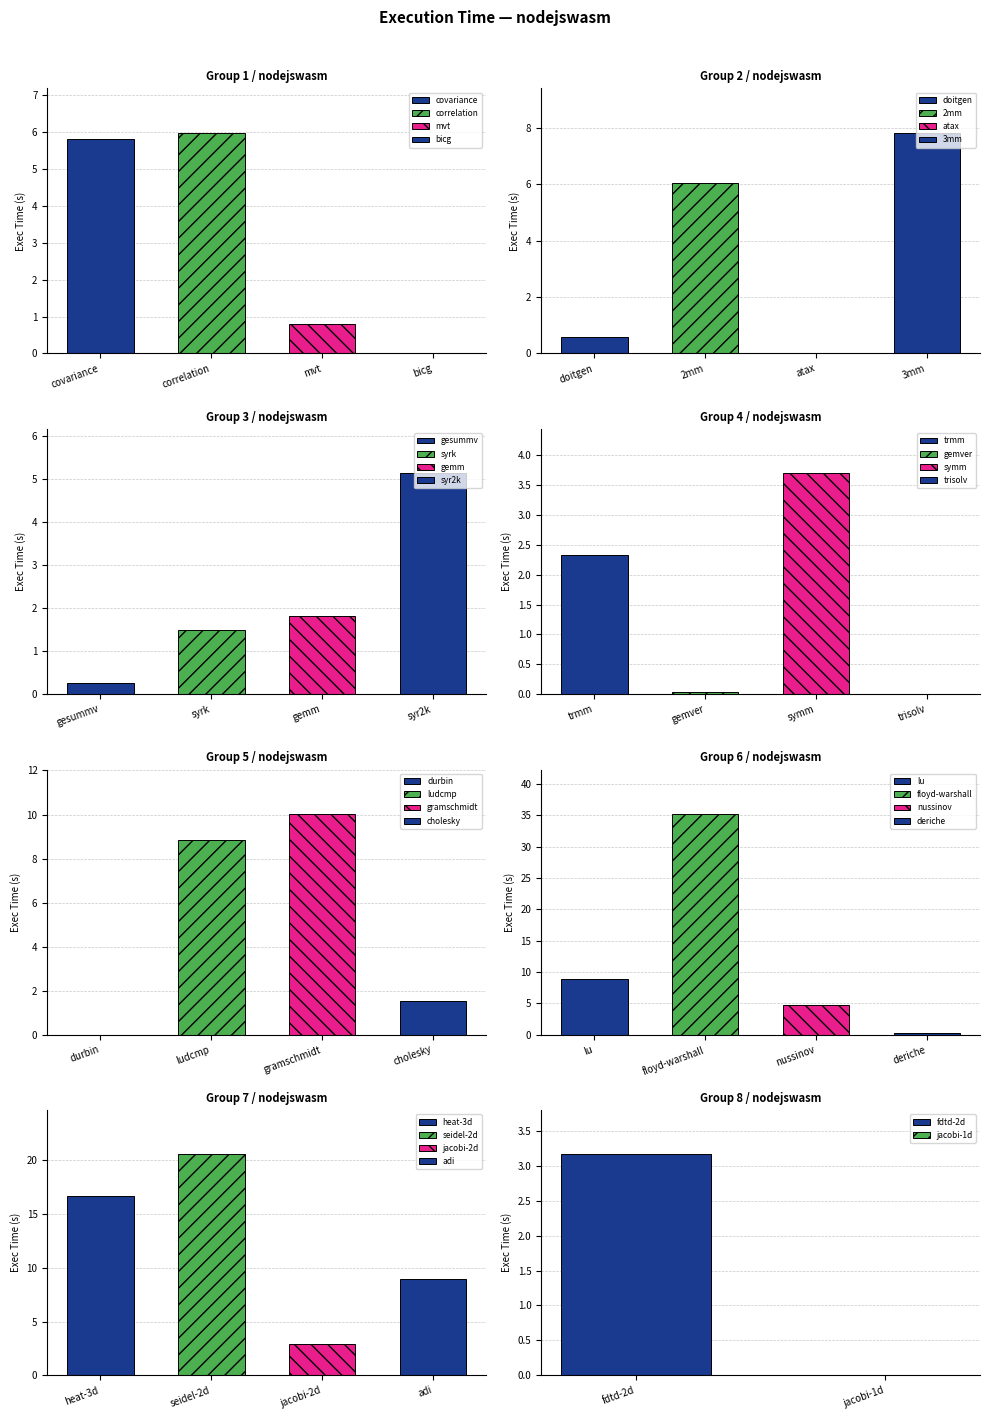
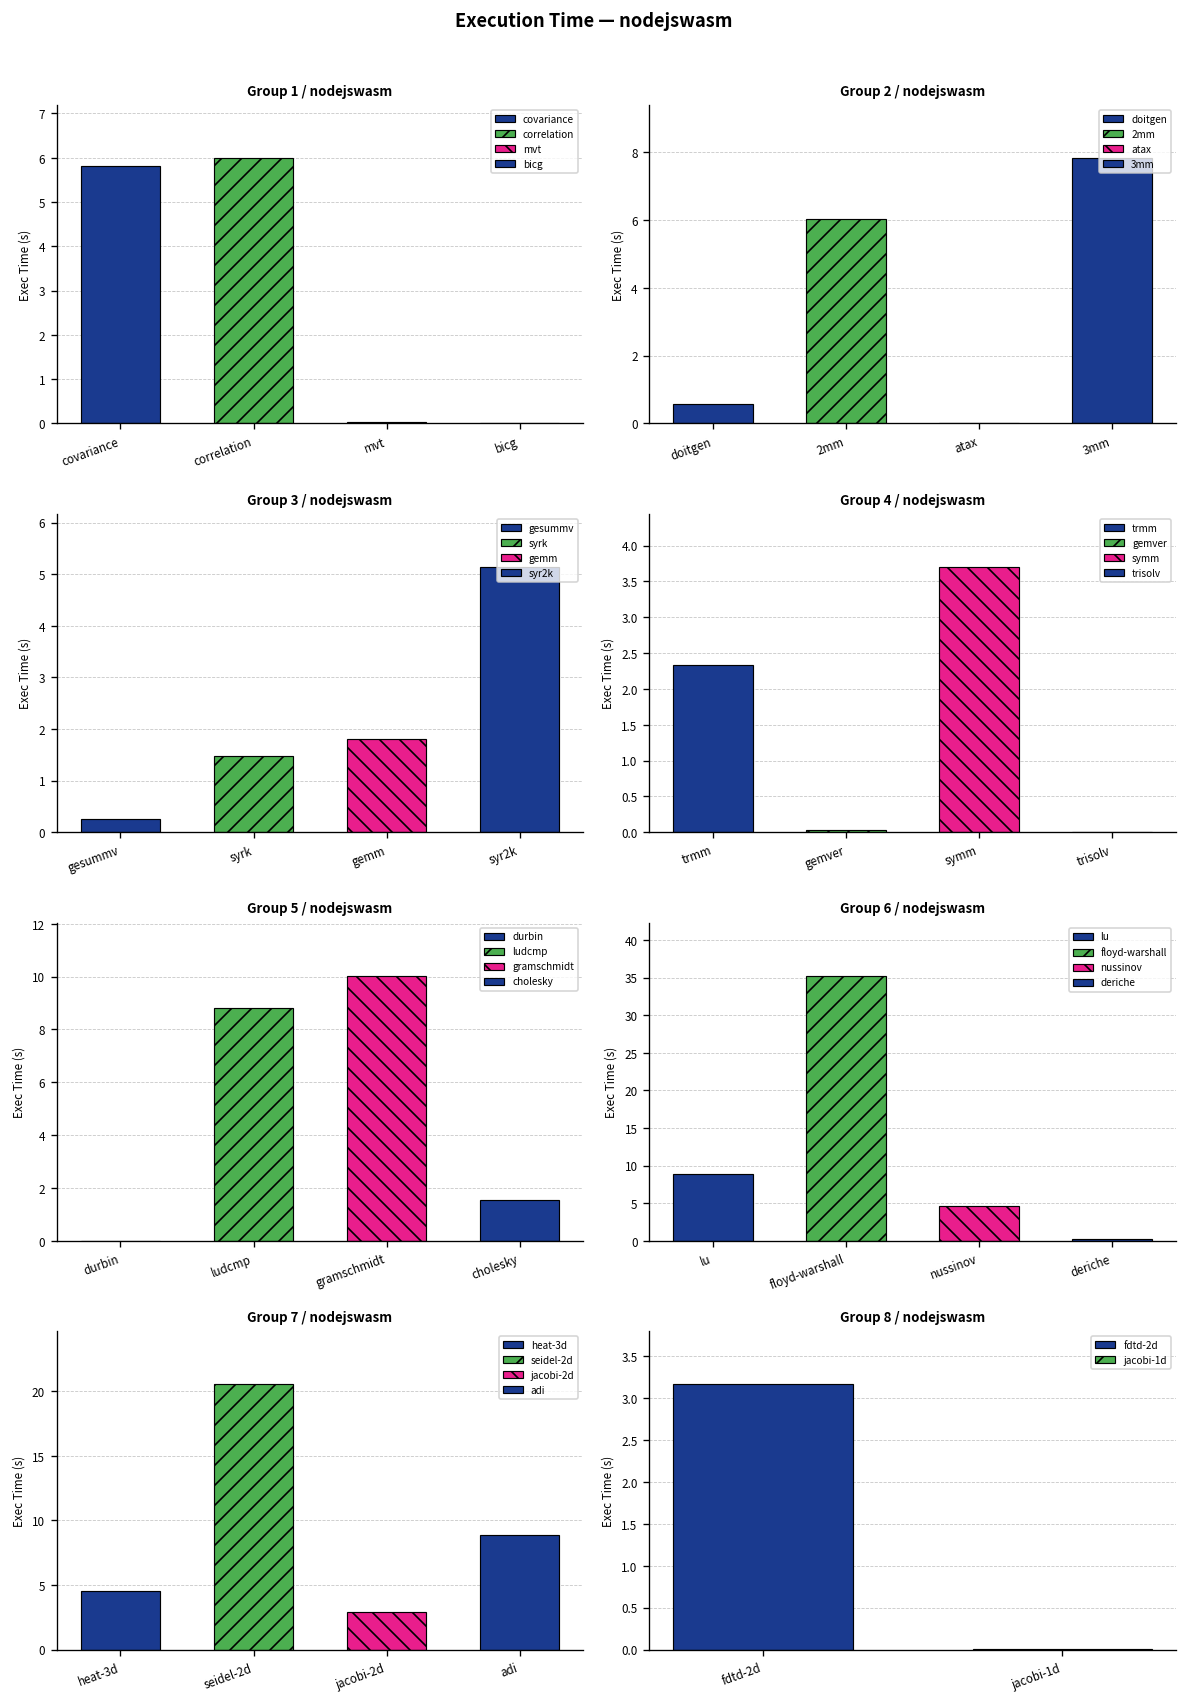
Group 1 / nodejswasm, mvt: 0.8 -> 0.0
Group 7 / nodejswasm, heat-3d: 16.7 -> 4.6
